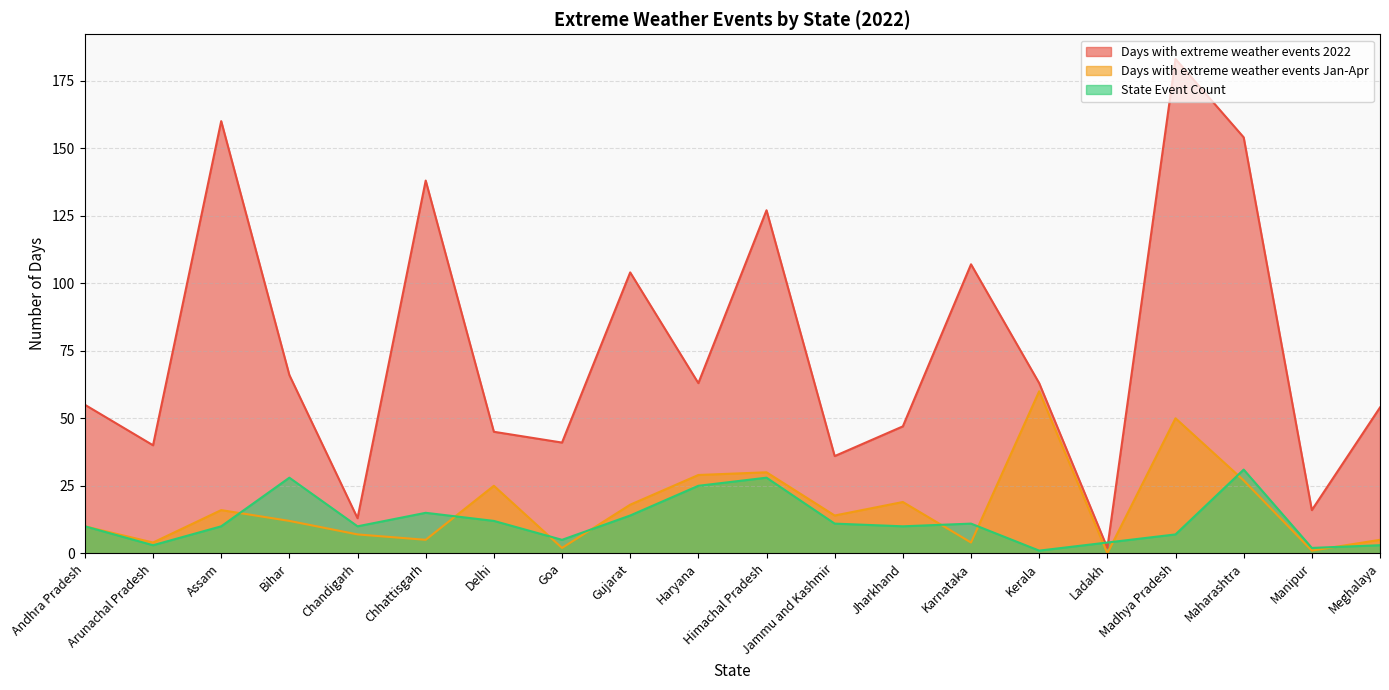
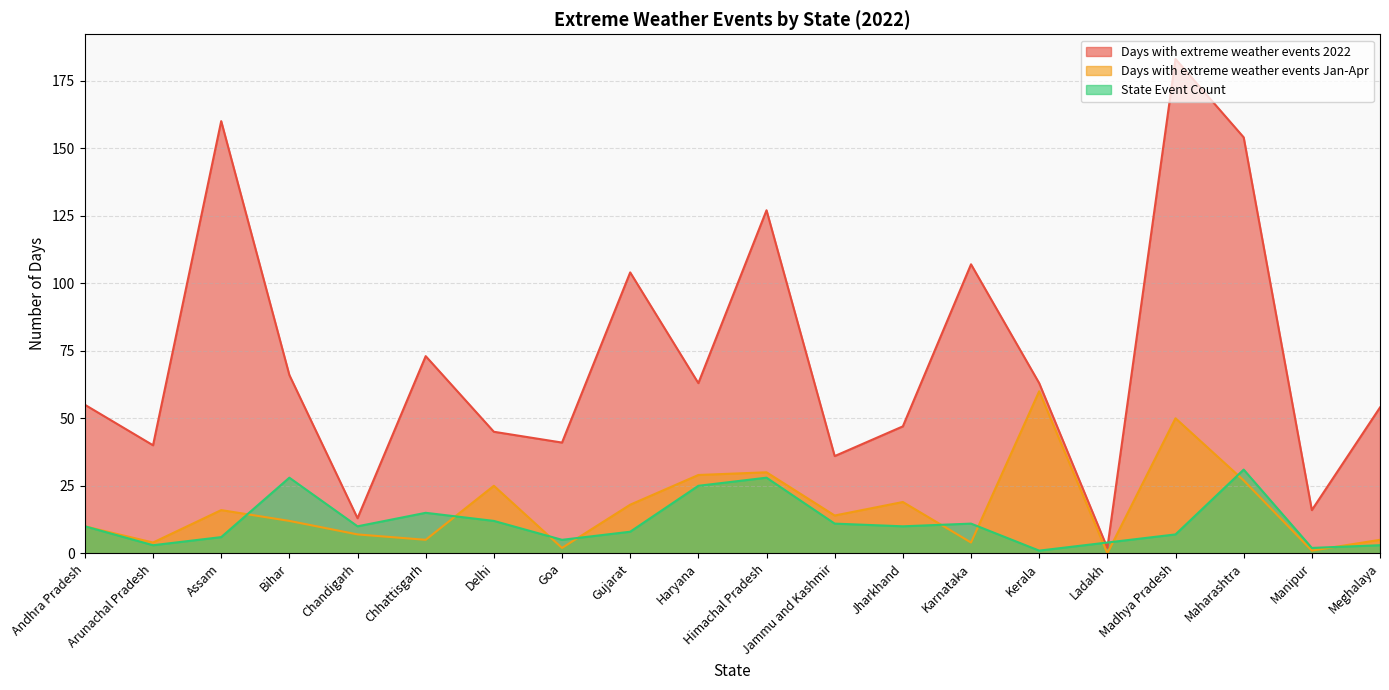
State Event Count, Assam: 10 -> 6
Days with extreme weather events 2022, Chhattisgarh: 138 -> 73
State Event Count, Gujarat: 14 -> 8
